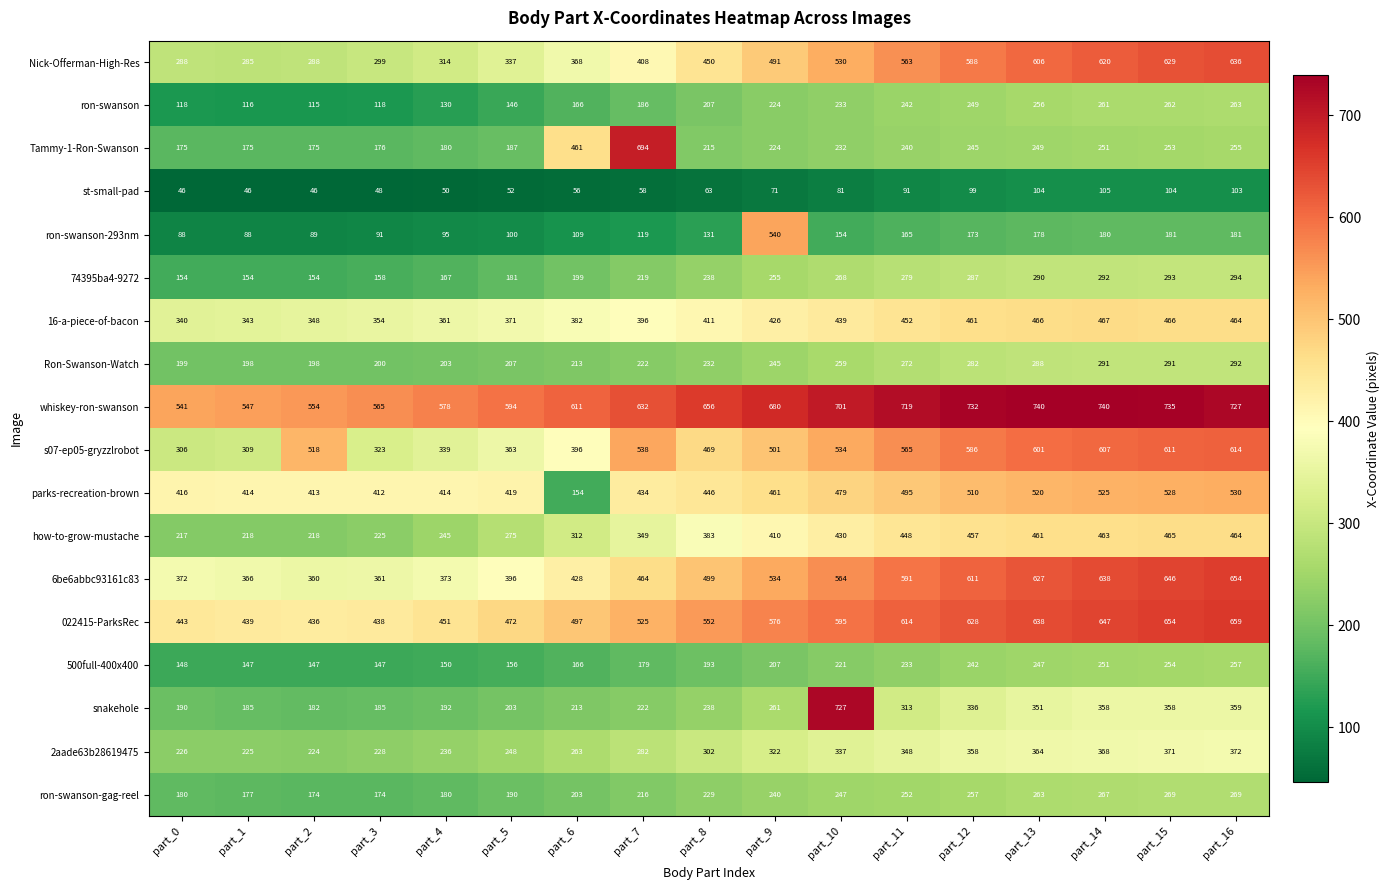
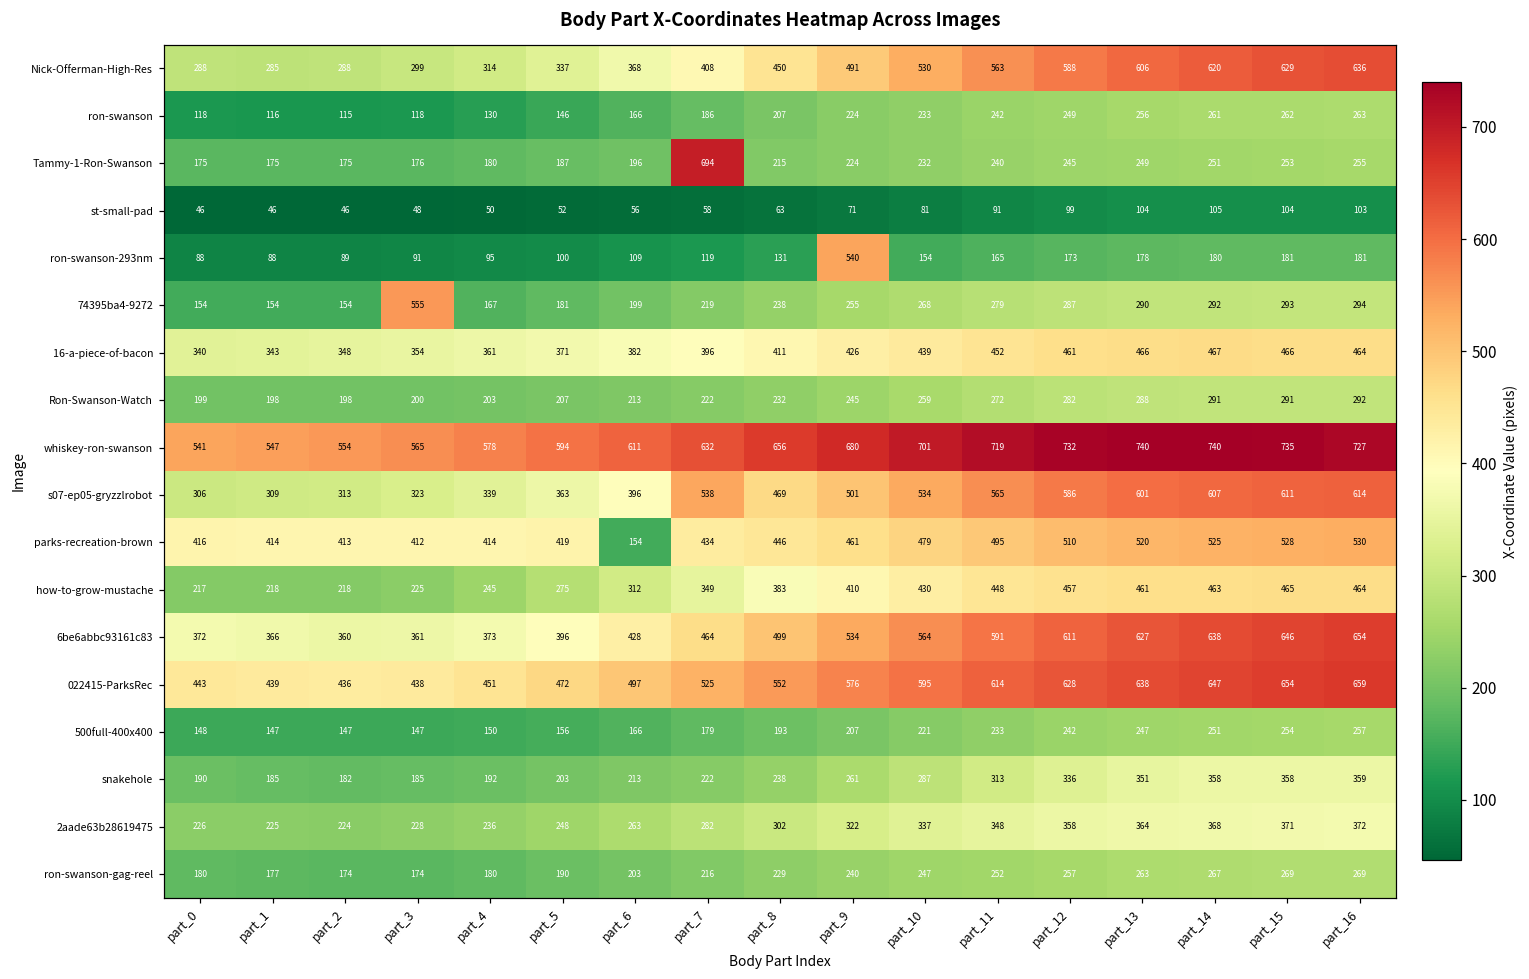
Tammy-1-Ron-Swanson, part_6: 461 -> 196
74395ba4-9272, part_3: 158 -> 555
s07-ep05-gryzzlrobot, part_2: 518 -> 313
snakehole, part_10: 727 -> 287
